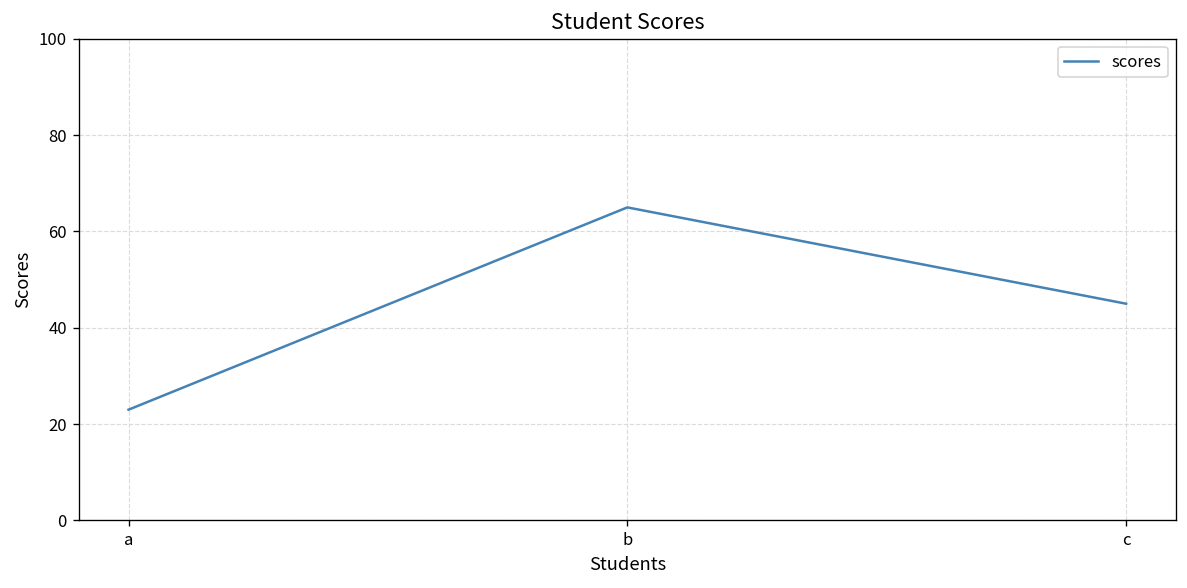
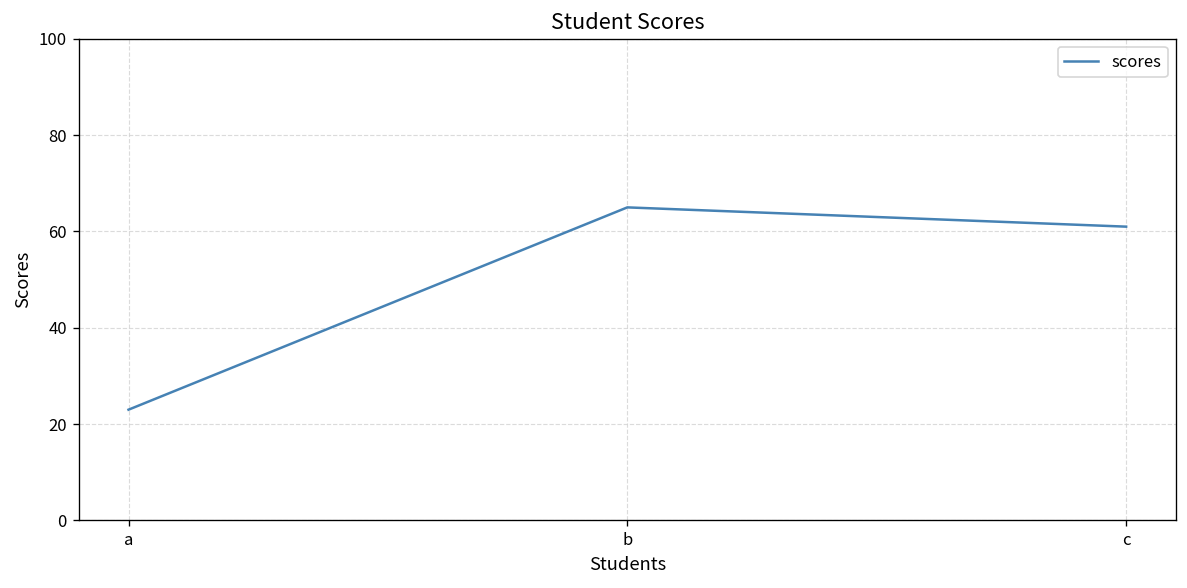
c: 45 -> 61
